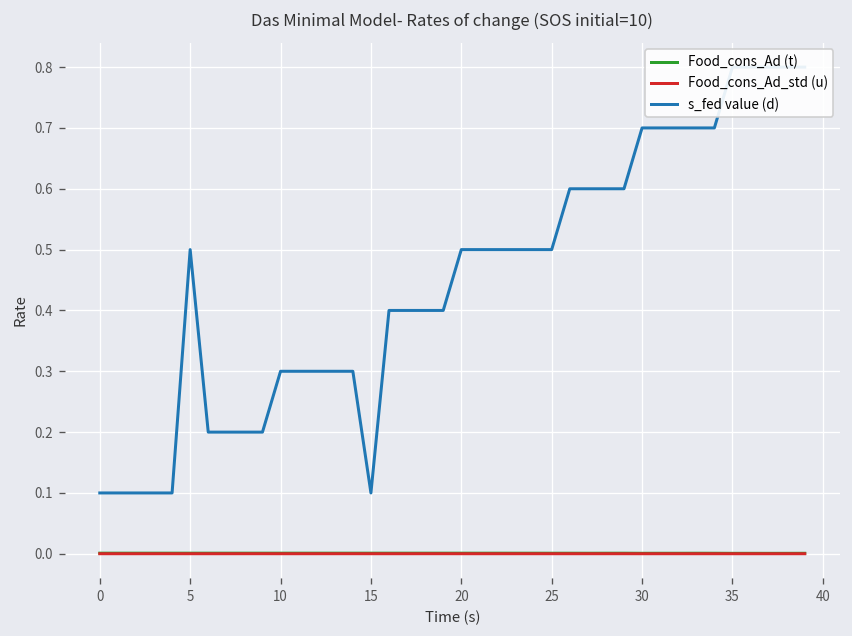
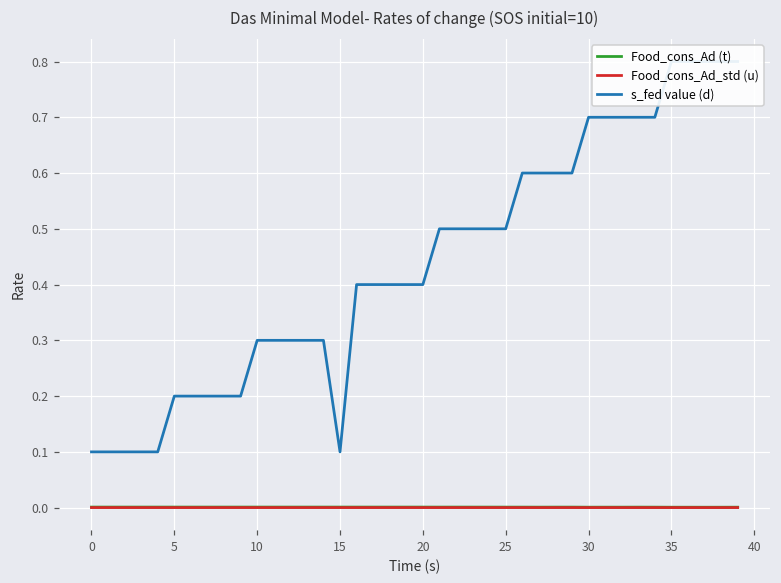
s_fed value (d), 5: 0.5 -> 0.2
s_fed value (d), 20: 0.5 -> 0.4
